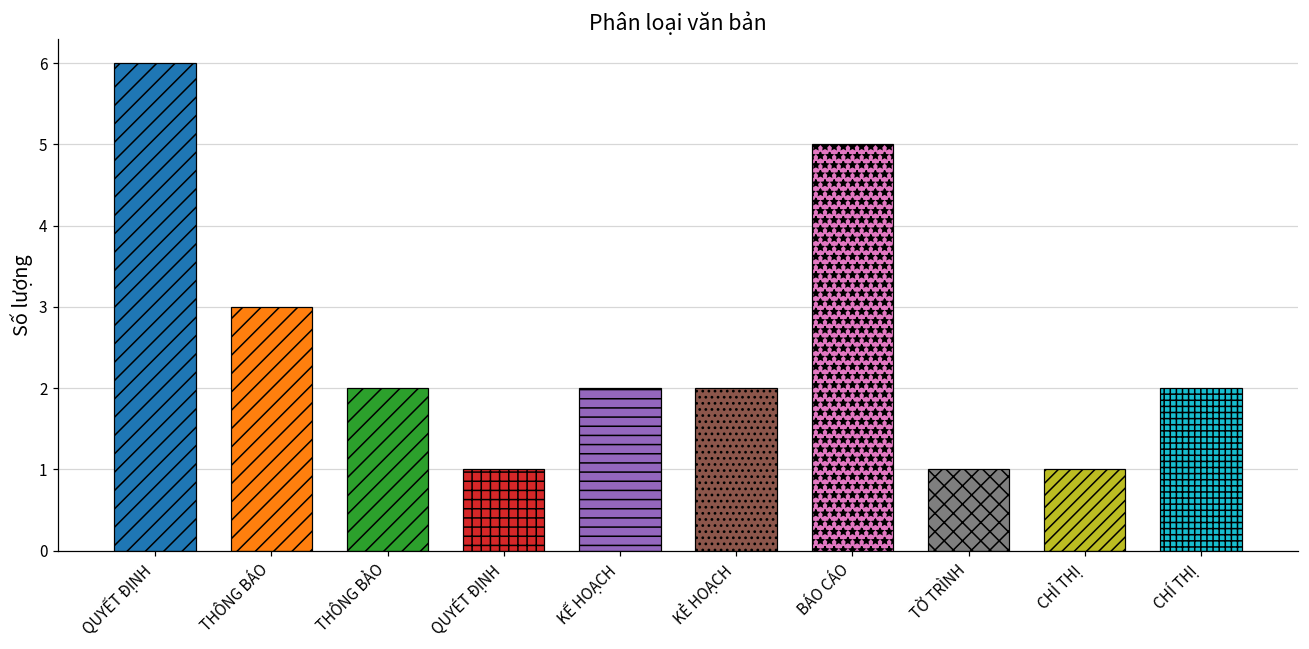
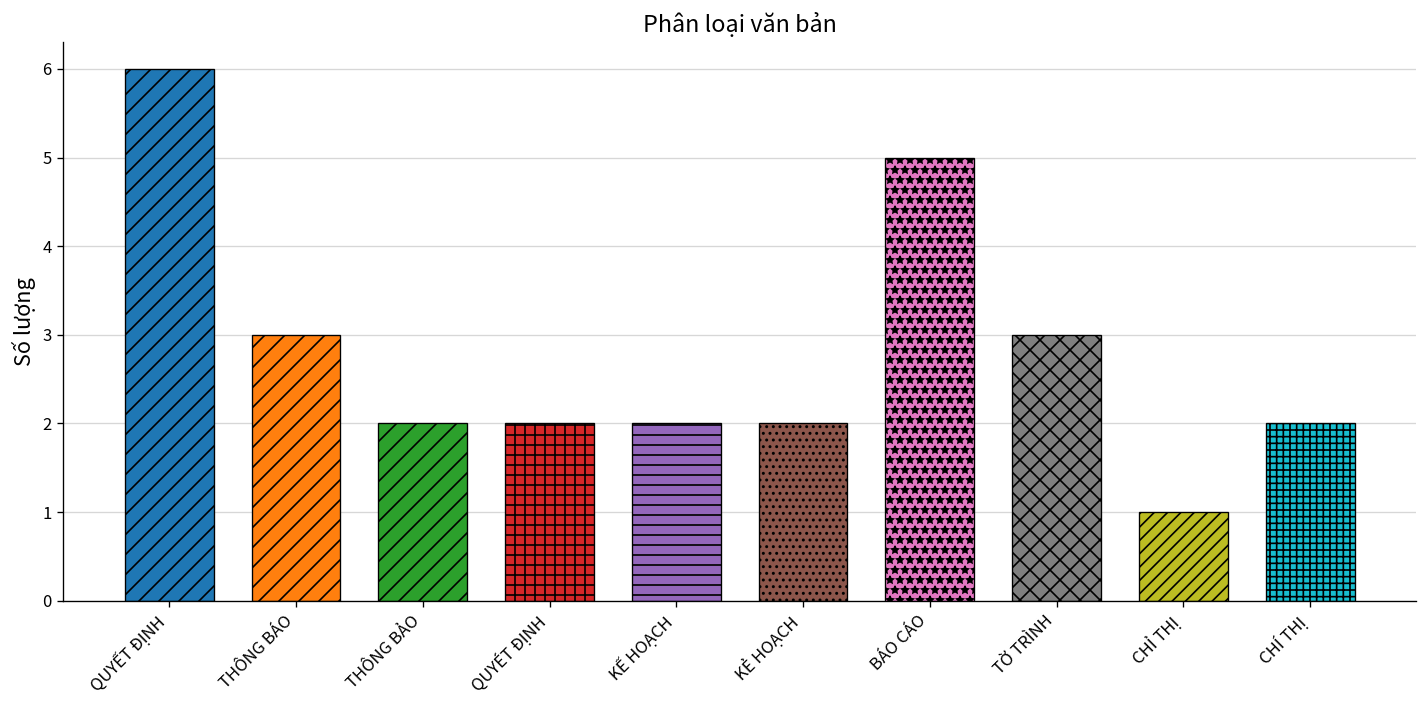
QUYÉT ĐỊNH: 1 -> 2
TỜ TRÌNH: 1 -> 3
